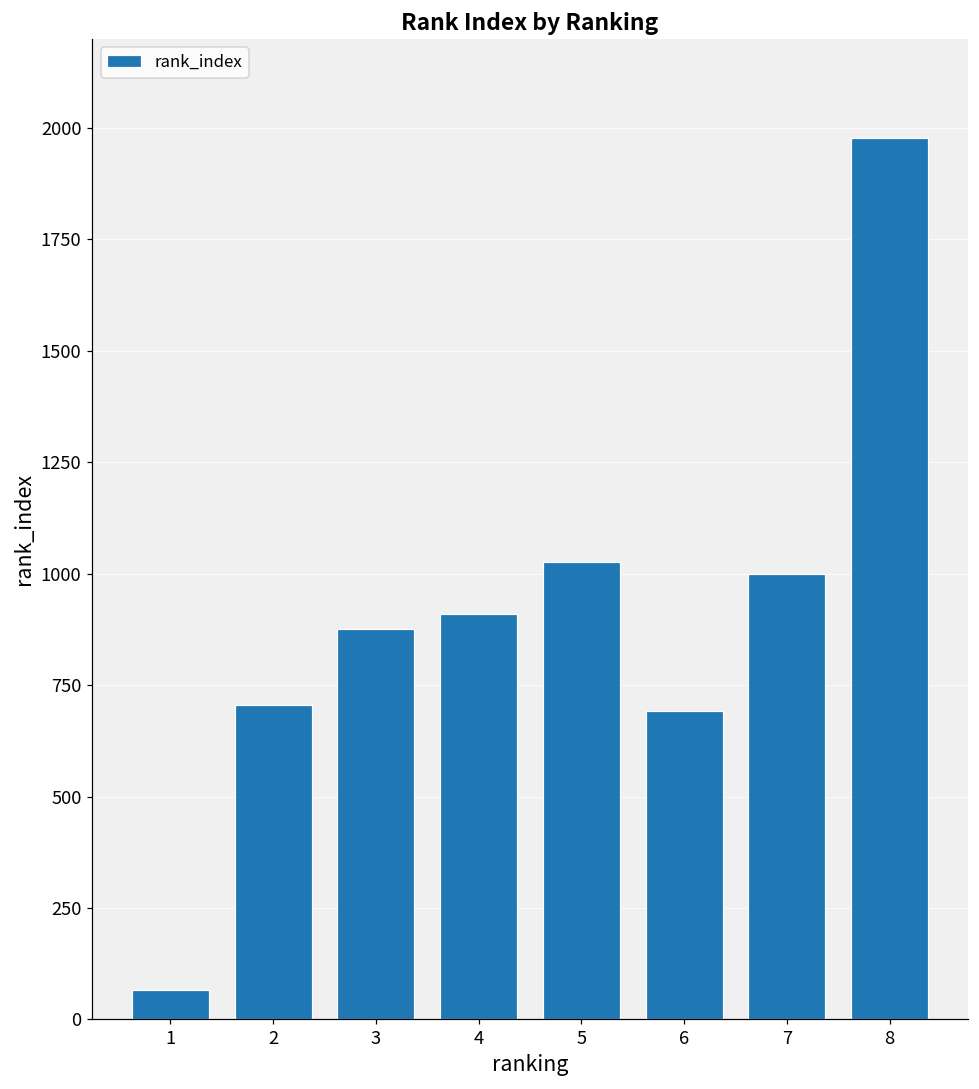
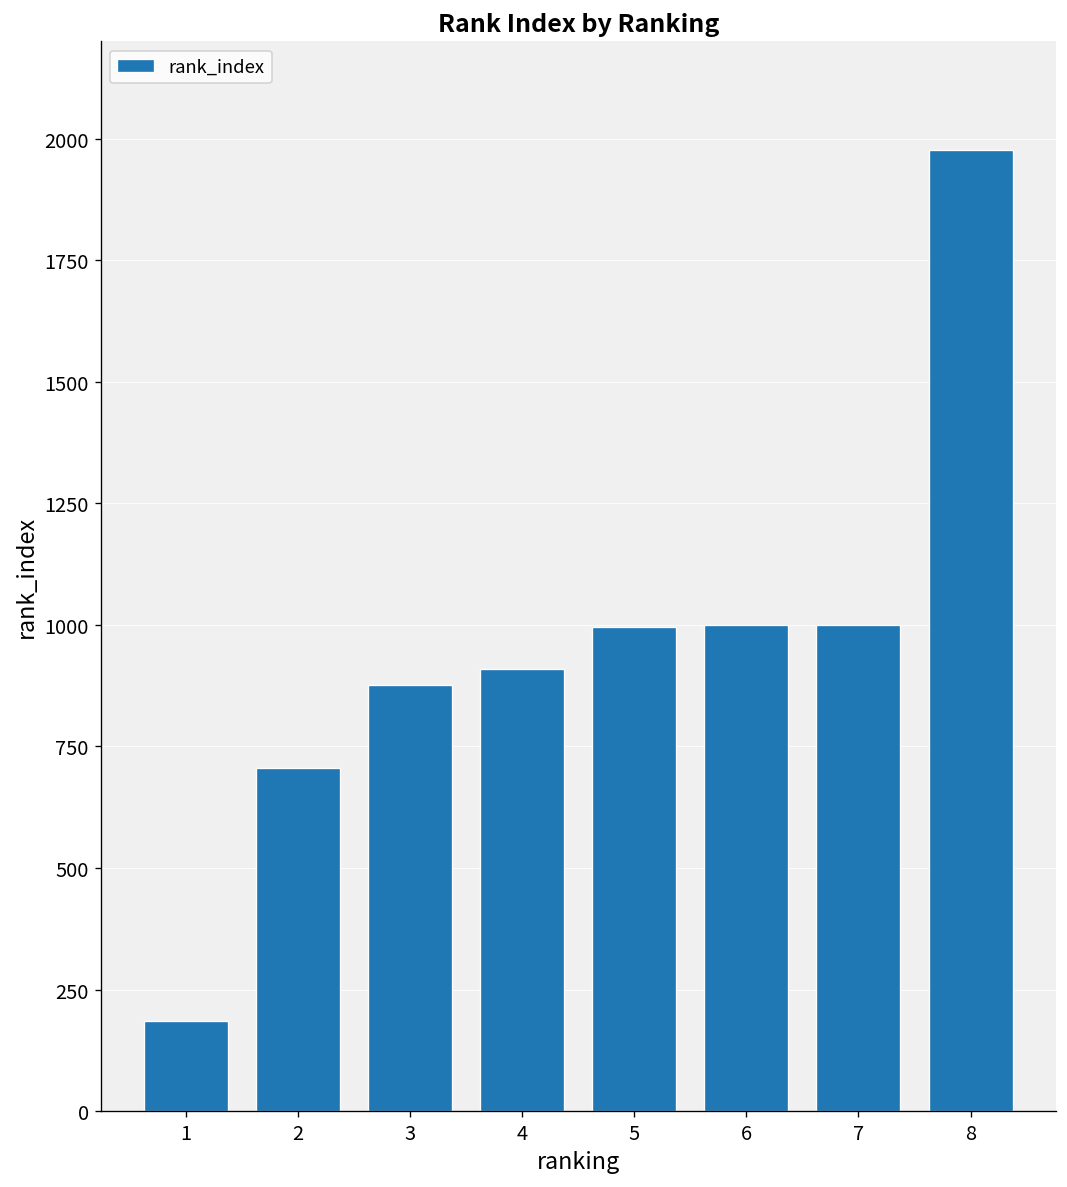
1: 70 -> 190
5: 1030 -> 1000
6: 690 -> 1000
